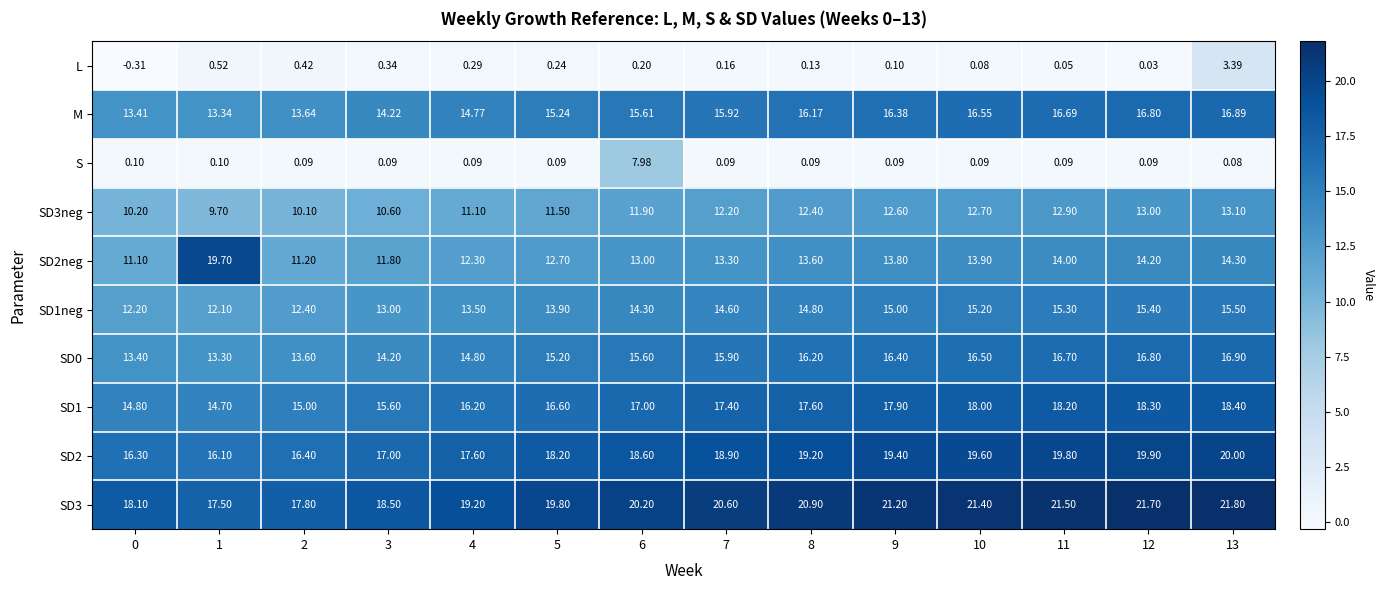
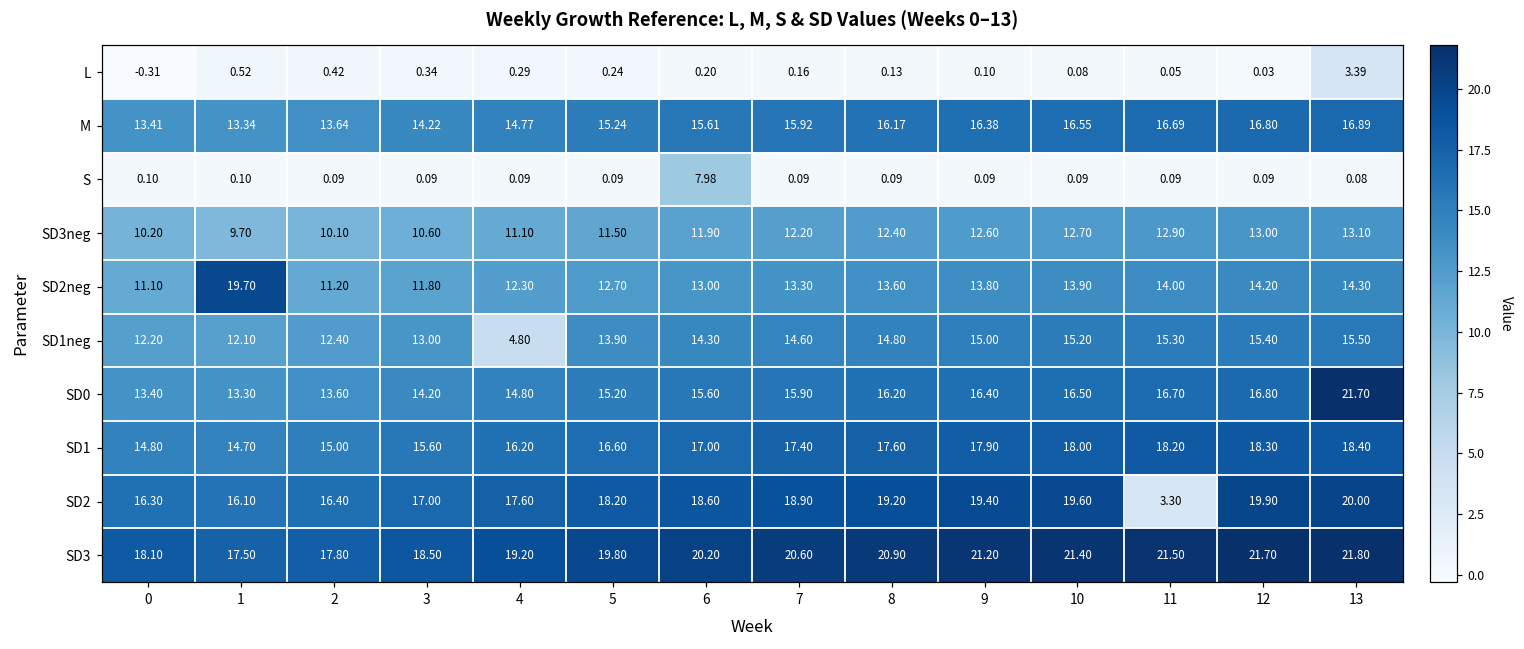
SD1neg, 4: 13.50 -> 4.80
SD0, 13: 16.90 -> 21.70
SD2, 11: 19.80 -> 3.30
